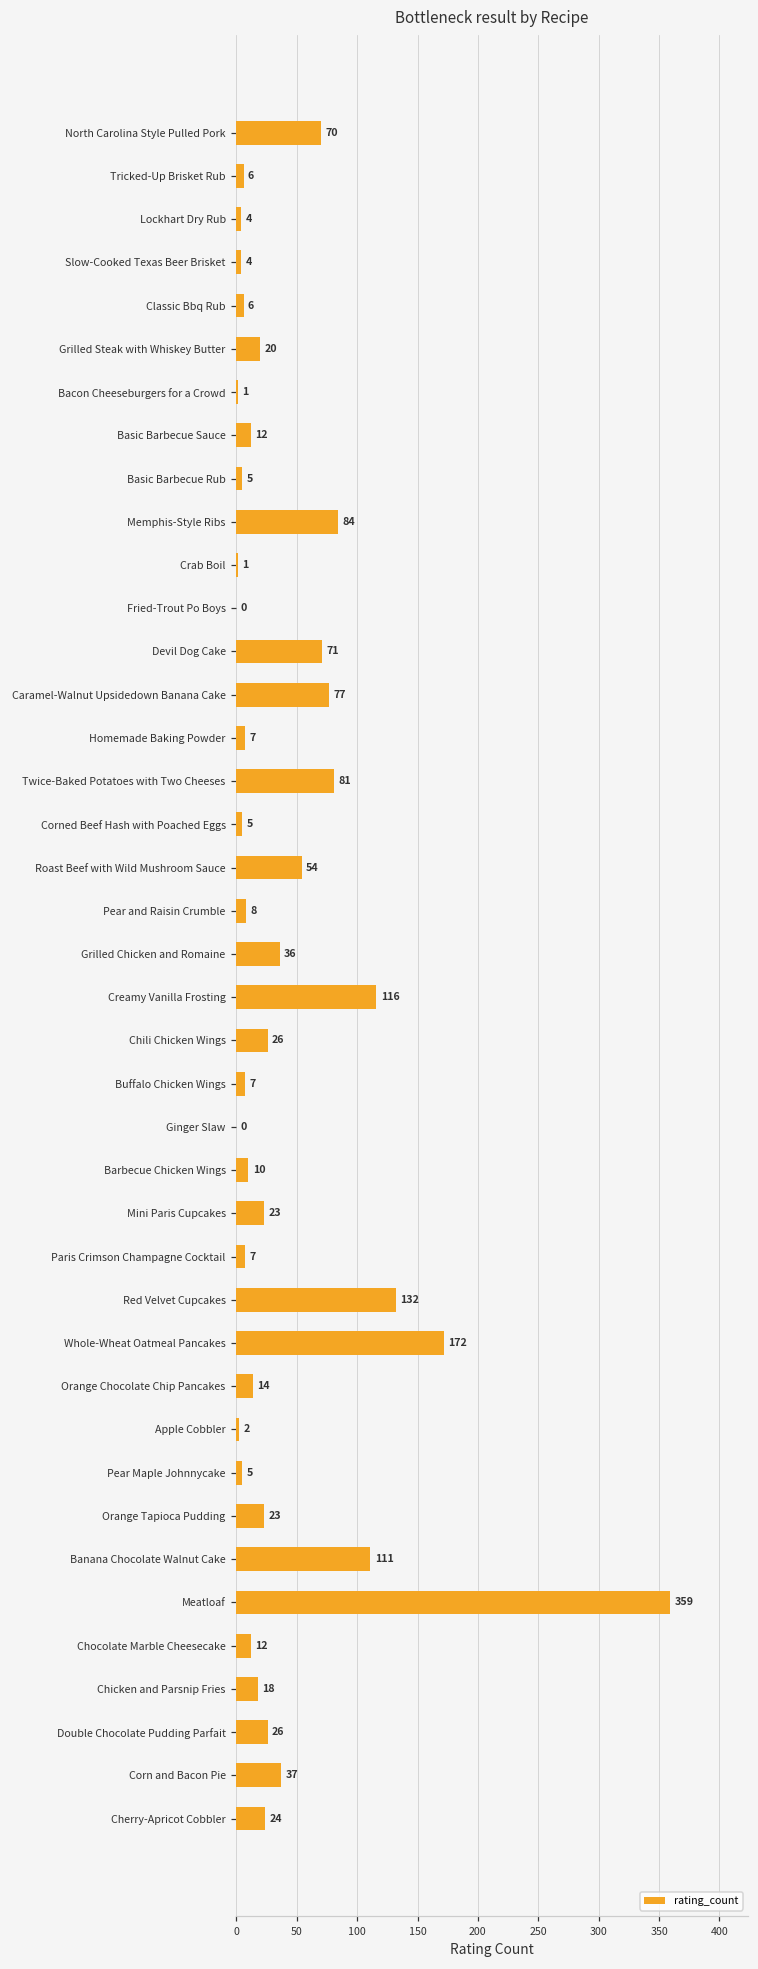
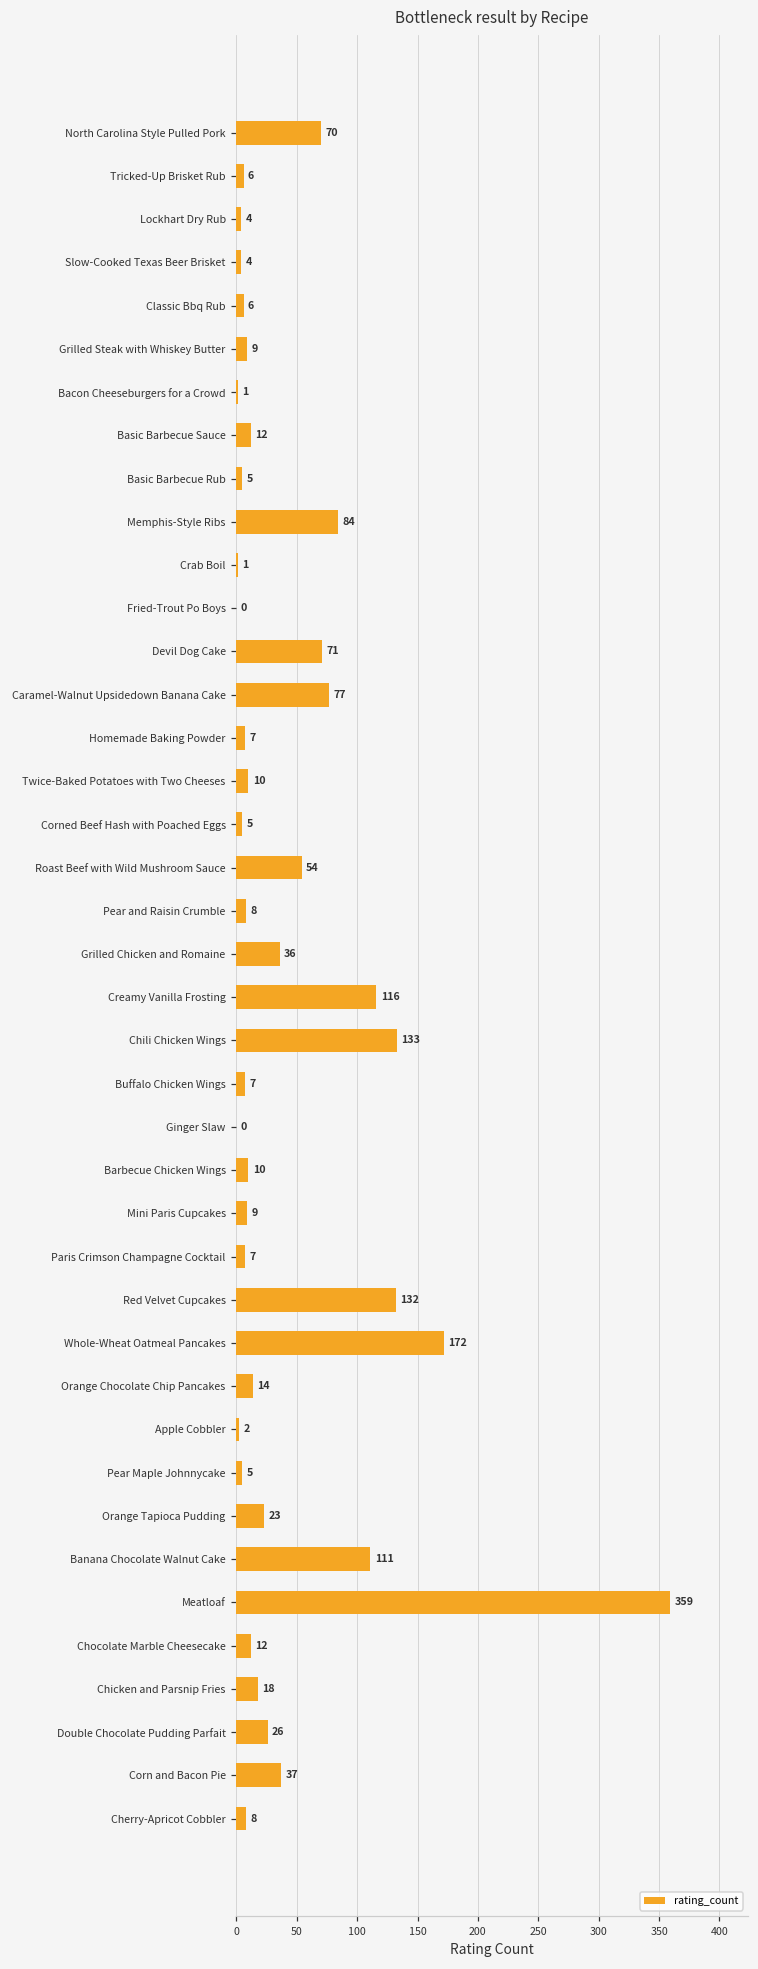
Grilled Steak with Whiskey Butter: 20 -> 9
Twice-Baked Potatoes with Two Cheeses: 81 -> 10
Chili Chicken Wings: 26 -> 133
Mini Paris Cupcakes: 23 -> 9
Cherry-Apricot Cobbler: 24 -> 8
